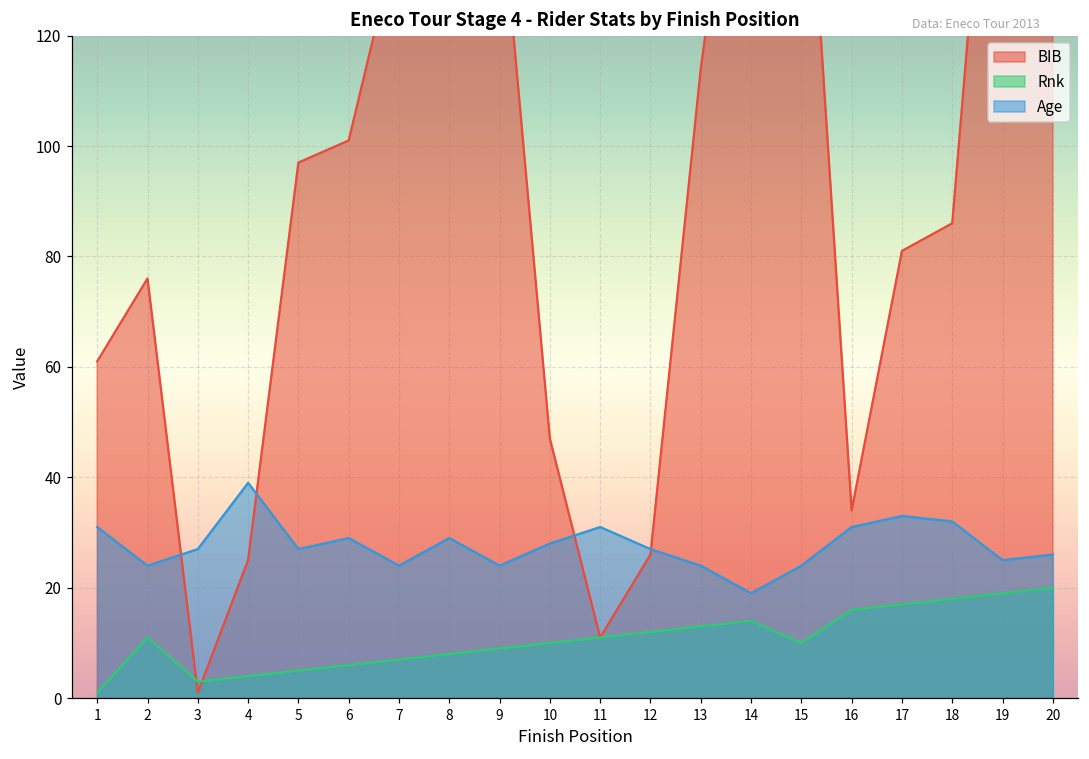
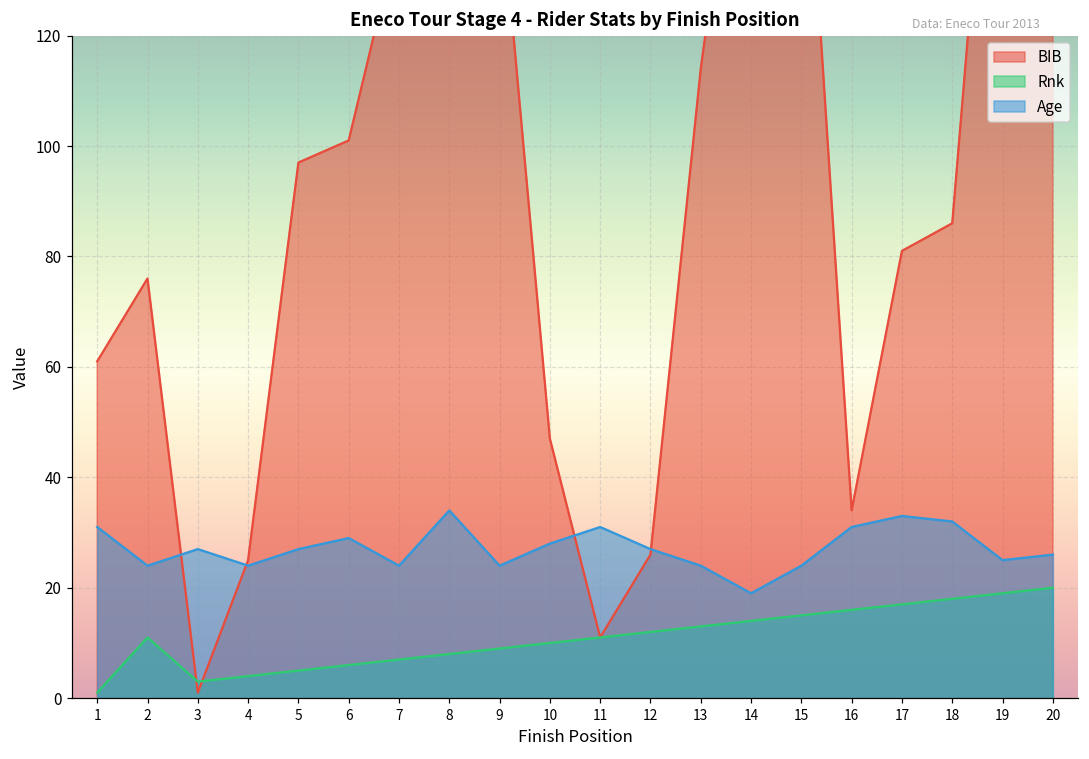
Age, 4: 39 -> 24
Age, 8: 29 -> 34
Rnk, 15: 10 -> 15
